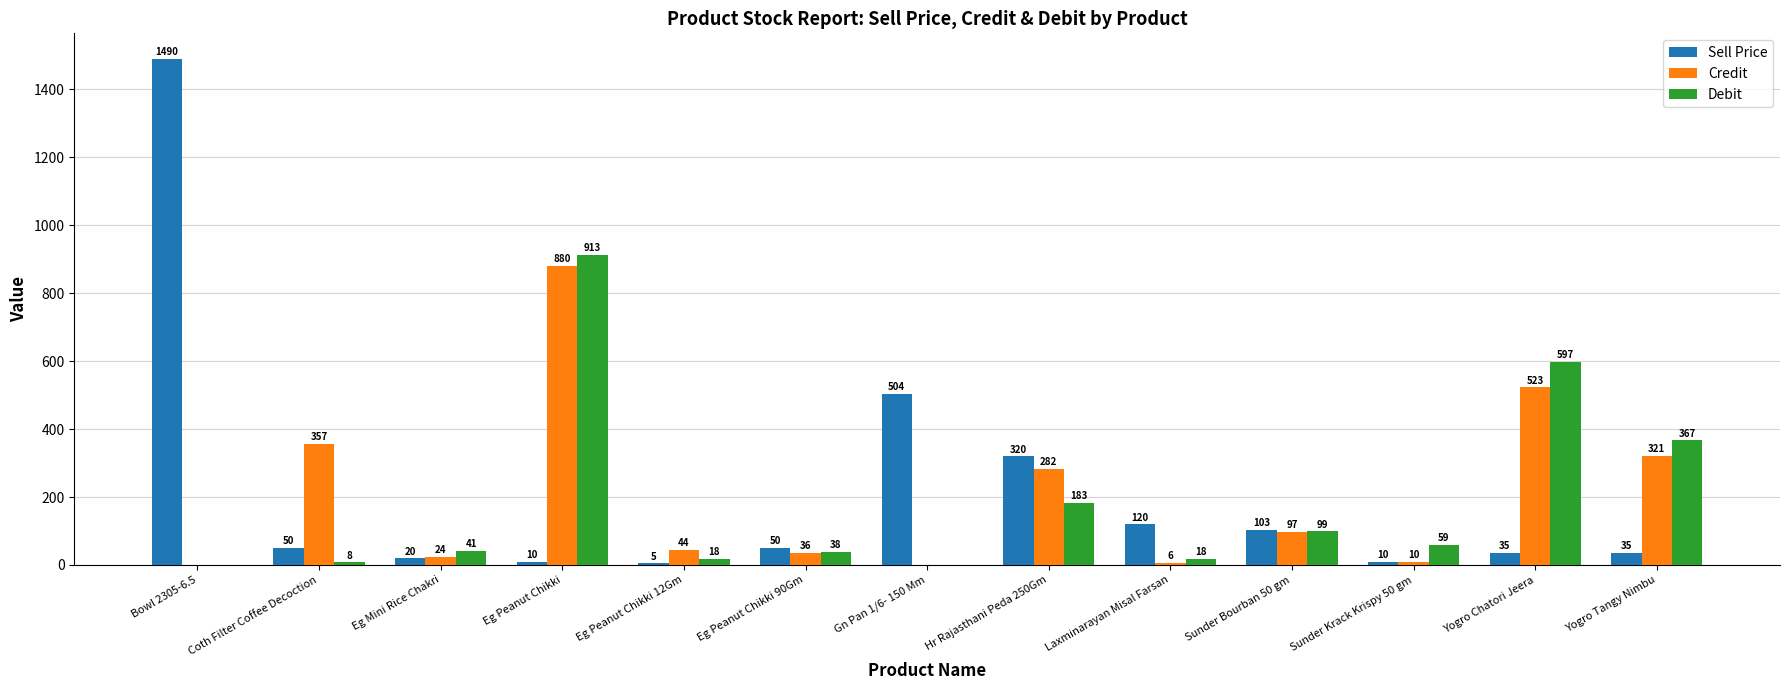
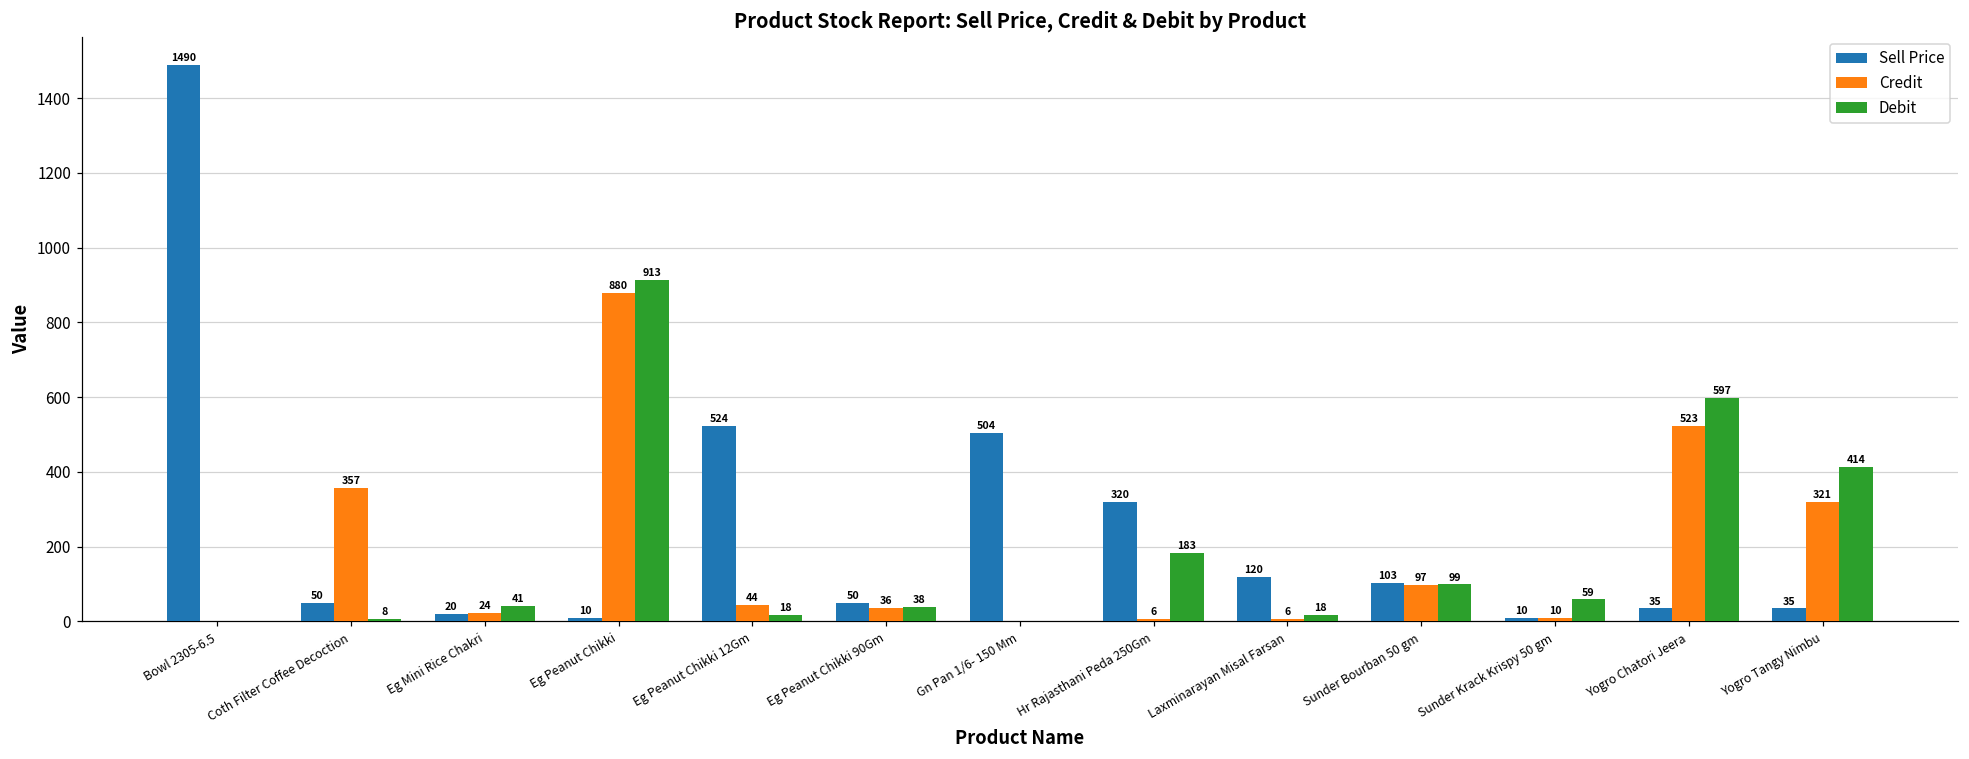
Sell Price, Eg Peanut Chikki 12Gm: 5 -> 524
Credit, Hr Rajasthani Peda 250Gm: 282 -> 6
Debit, Yogro Tangy Nimbu: 367 -> 414
